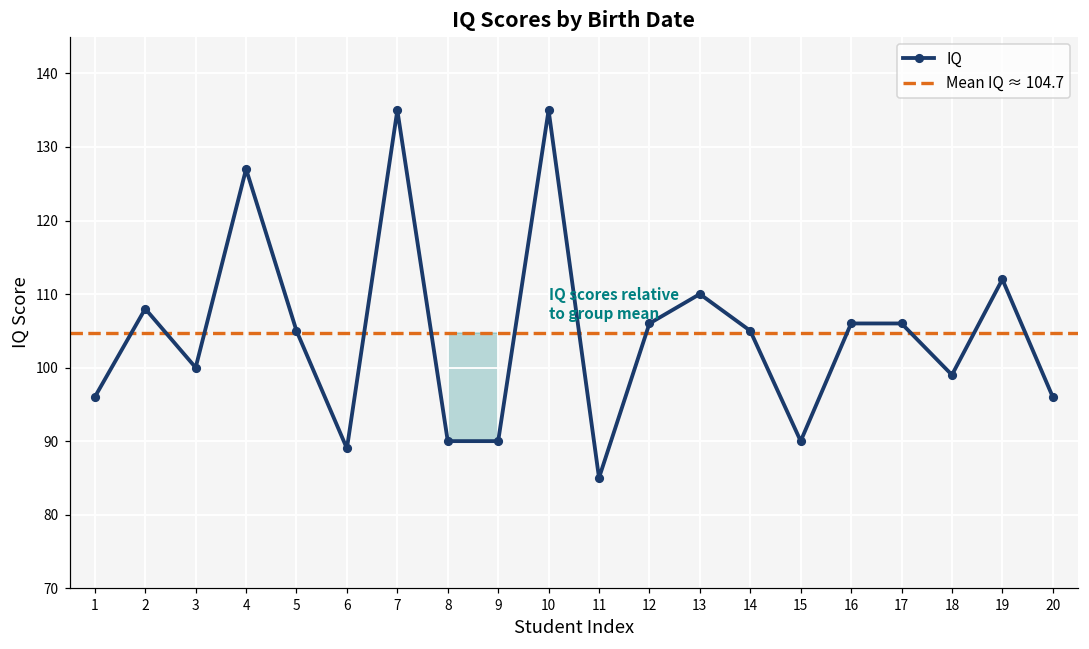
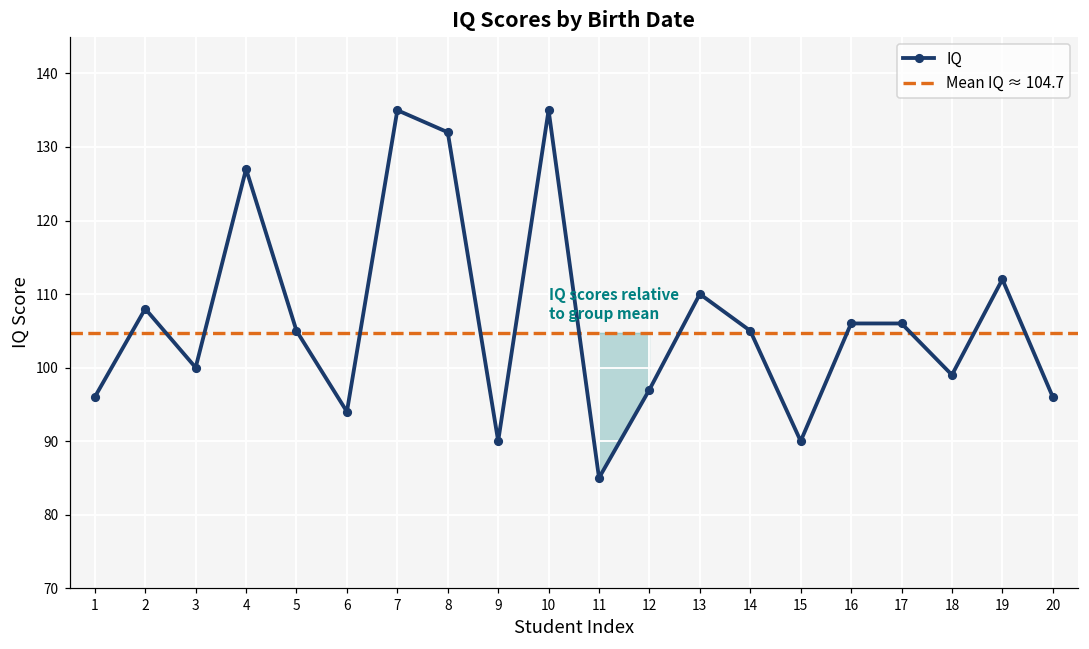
6: 89 -> 94
8: 90 -> 132
12: 106 -> 97
